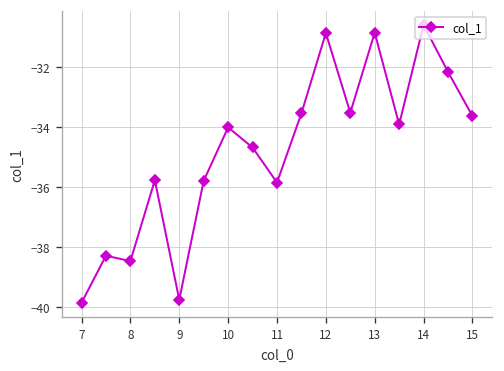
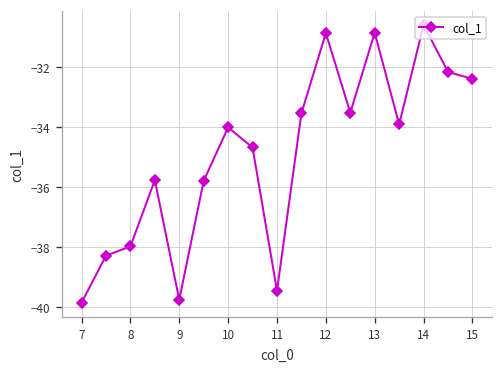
8: -38.5 -> -38.0
11: -35.9 -> -39.5
15: -33.6 -> -32.4
